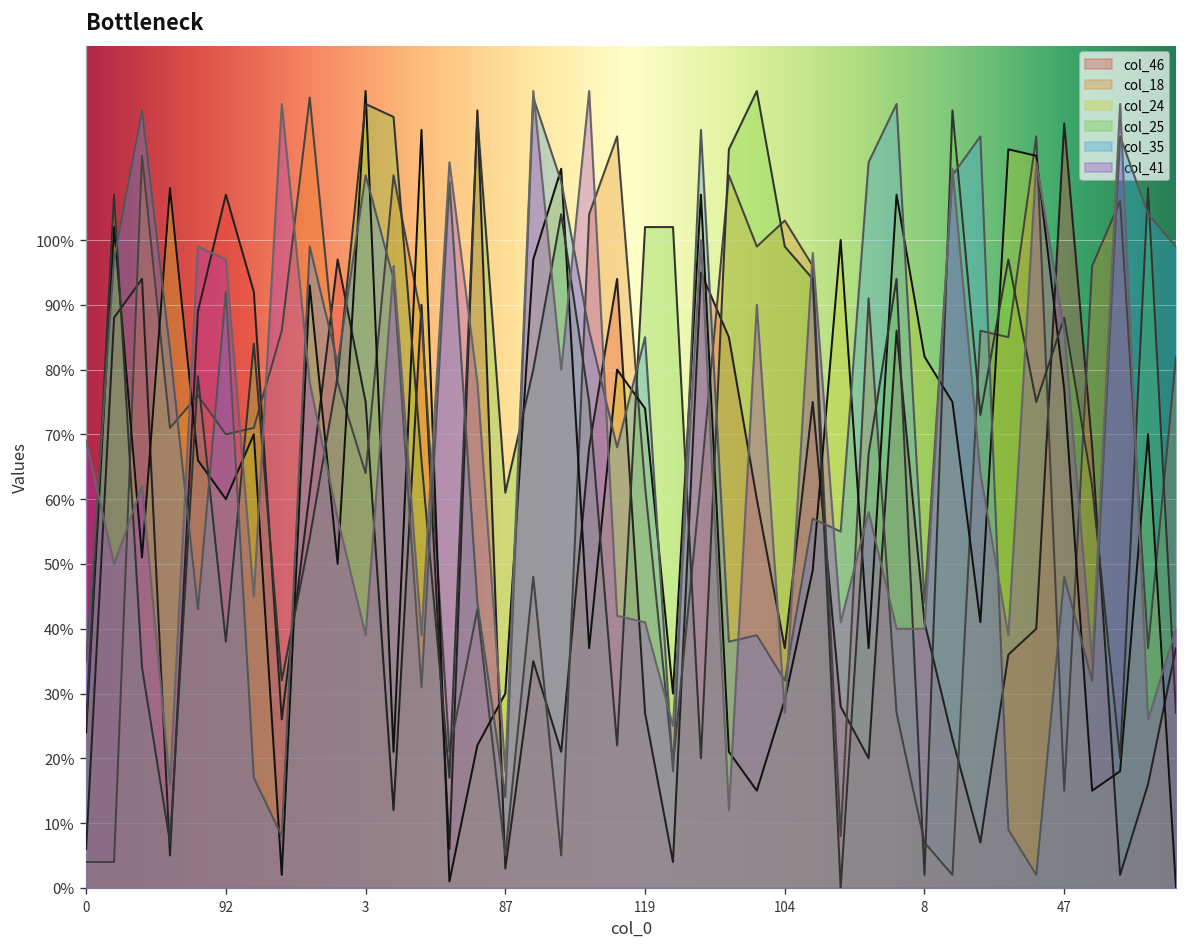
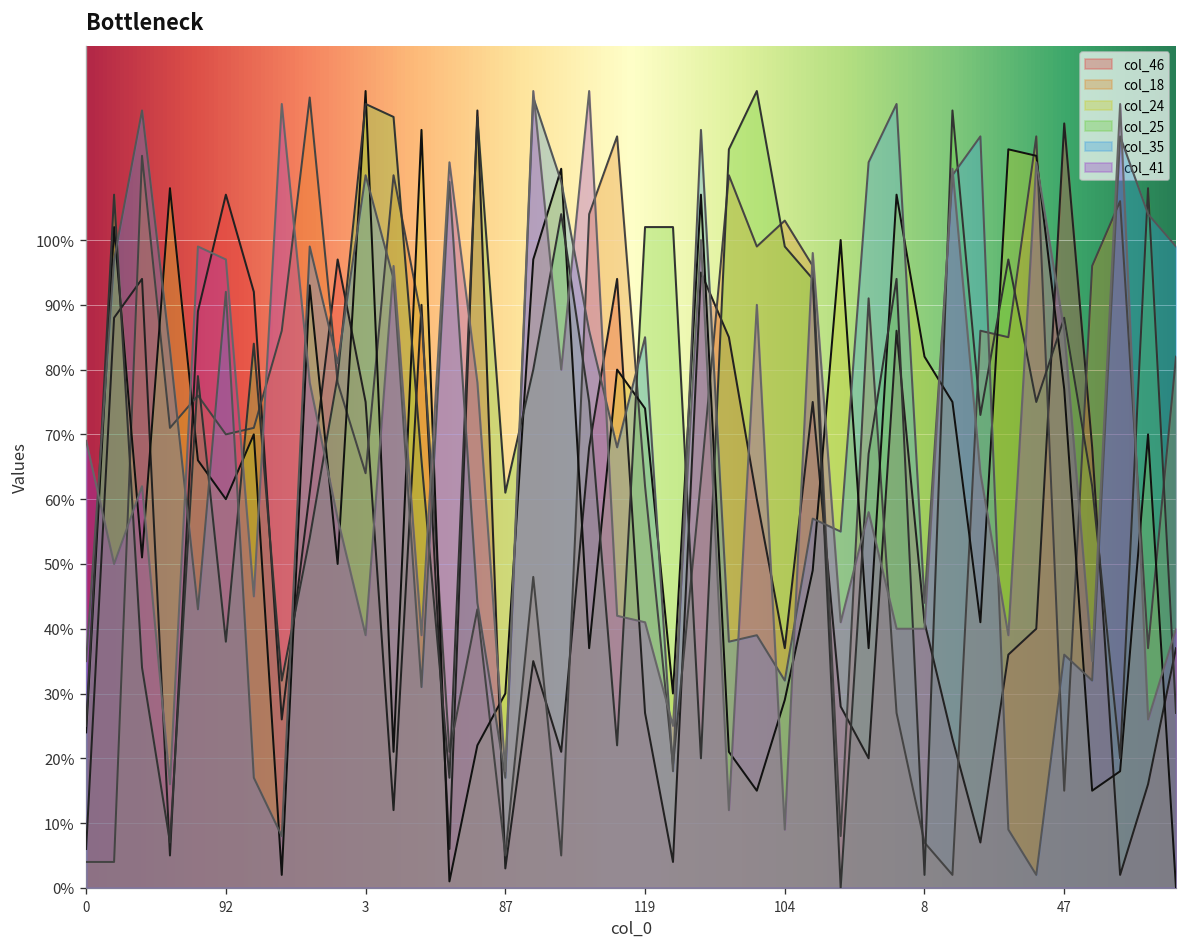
col_35, 87: 14% -> 17%
col_41, 104: 27% -> 9%
col_35, 47: 48% -> 36%
